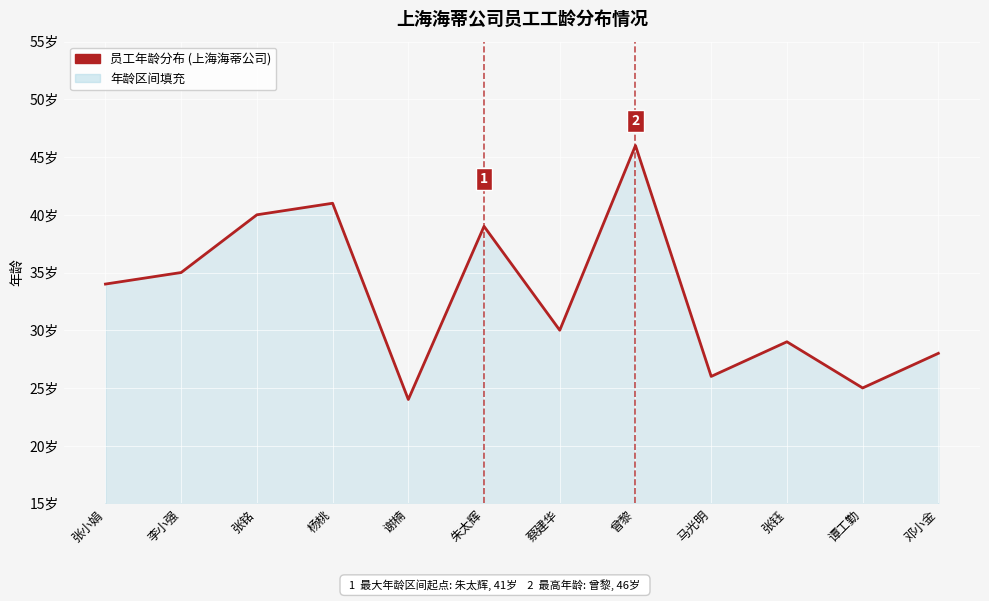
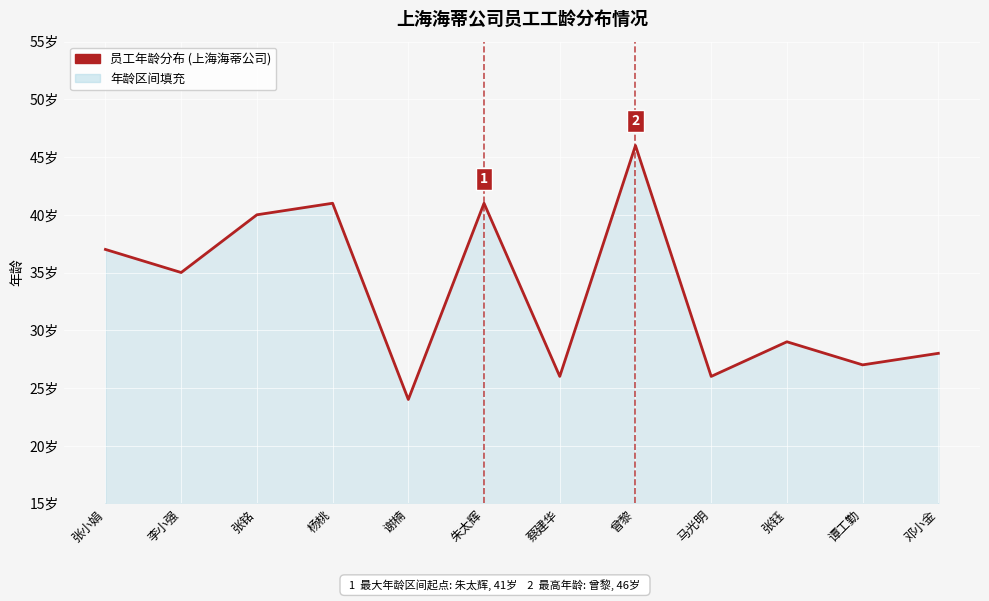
张小娟: 34岁 -> 37岁
朱太辉: 39岁 -> 41岁
蔡建华: 30岁 -> 26岁
谭工勤: 25岁 -> 27岁
